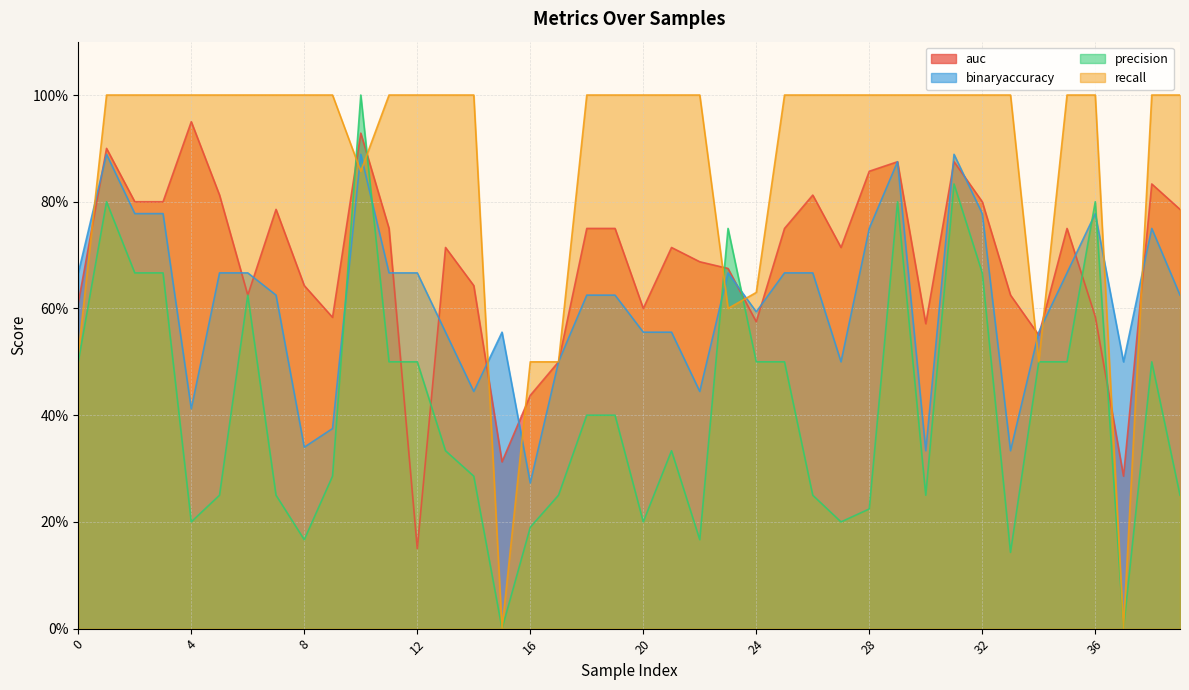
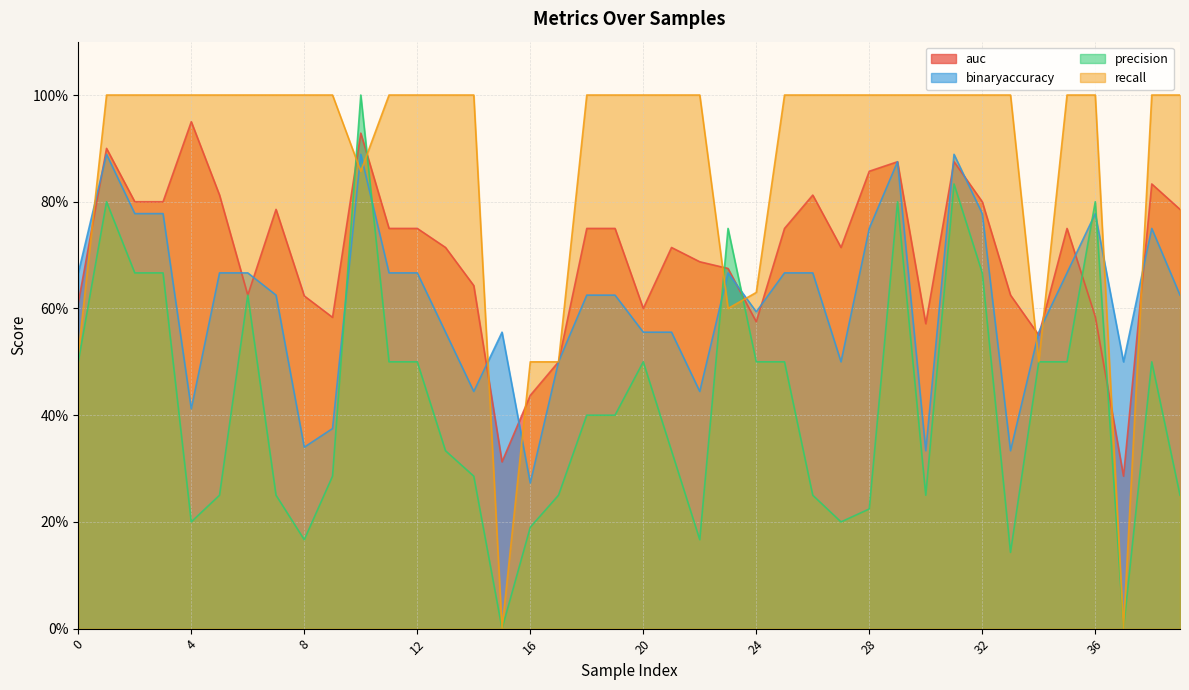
auc, 8: 64% -> 62%
auc, 12: 15% -> 75%
precision, 20: 20% -> 50%
